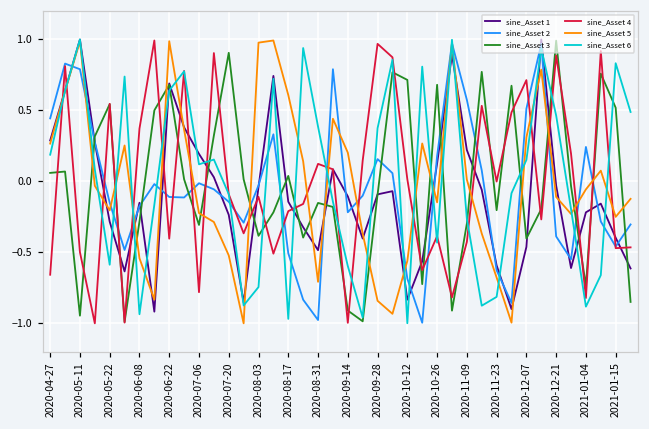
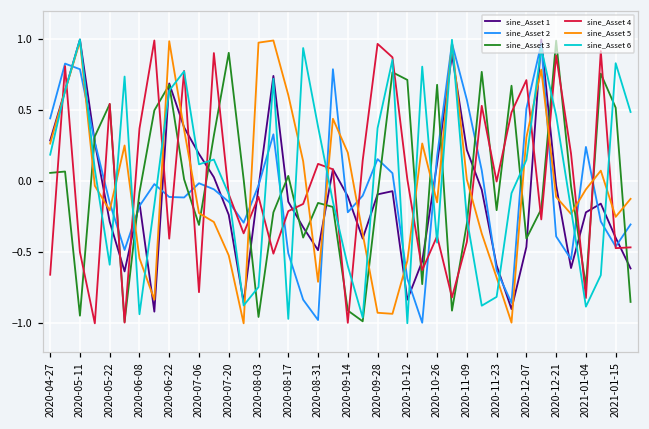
sine_Asset 3, 2020-06-08: -0.28 -> -0.08
sine_Asset 3, 2020-08-03: -0.38 -> -0.95
sine_Asset 5, 2020-09-28: -0.84 -> -0.93
